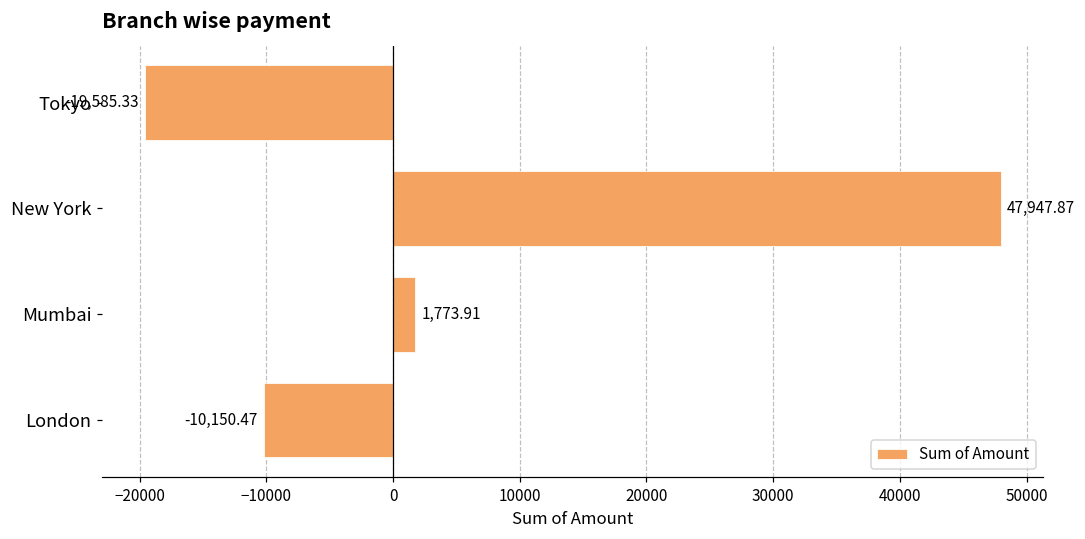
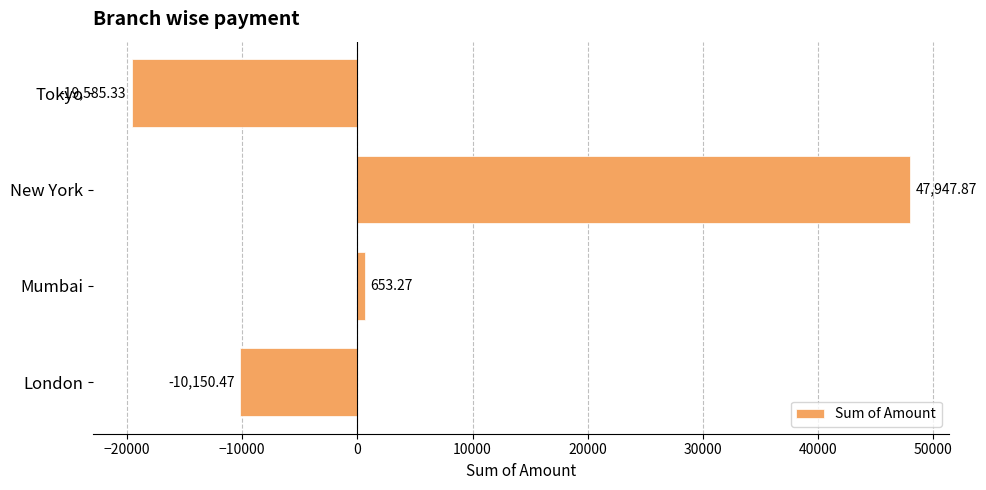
Mumbai: 1,773.91 -> 653.27
